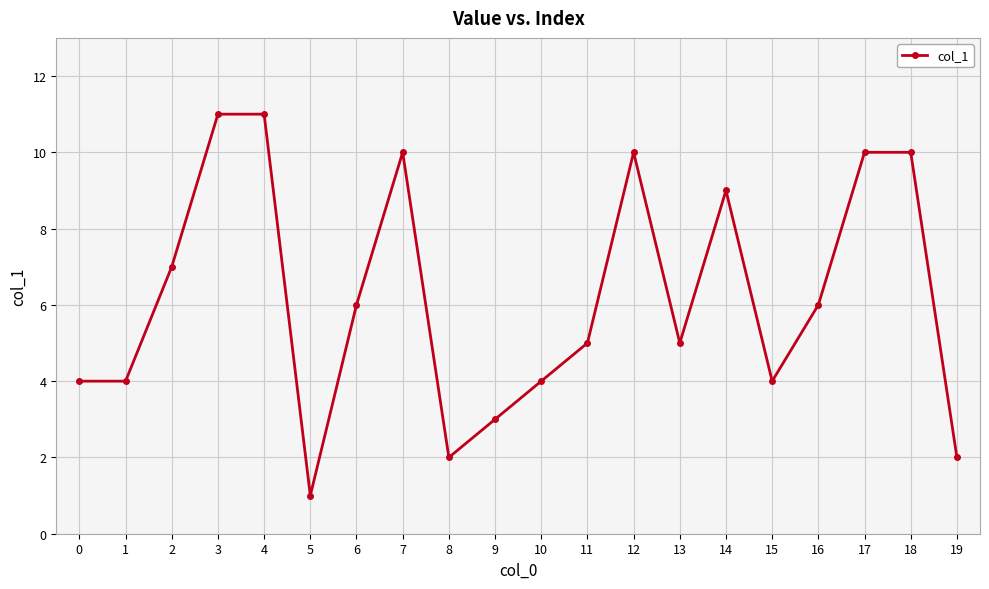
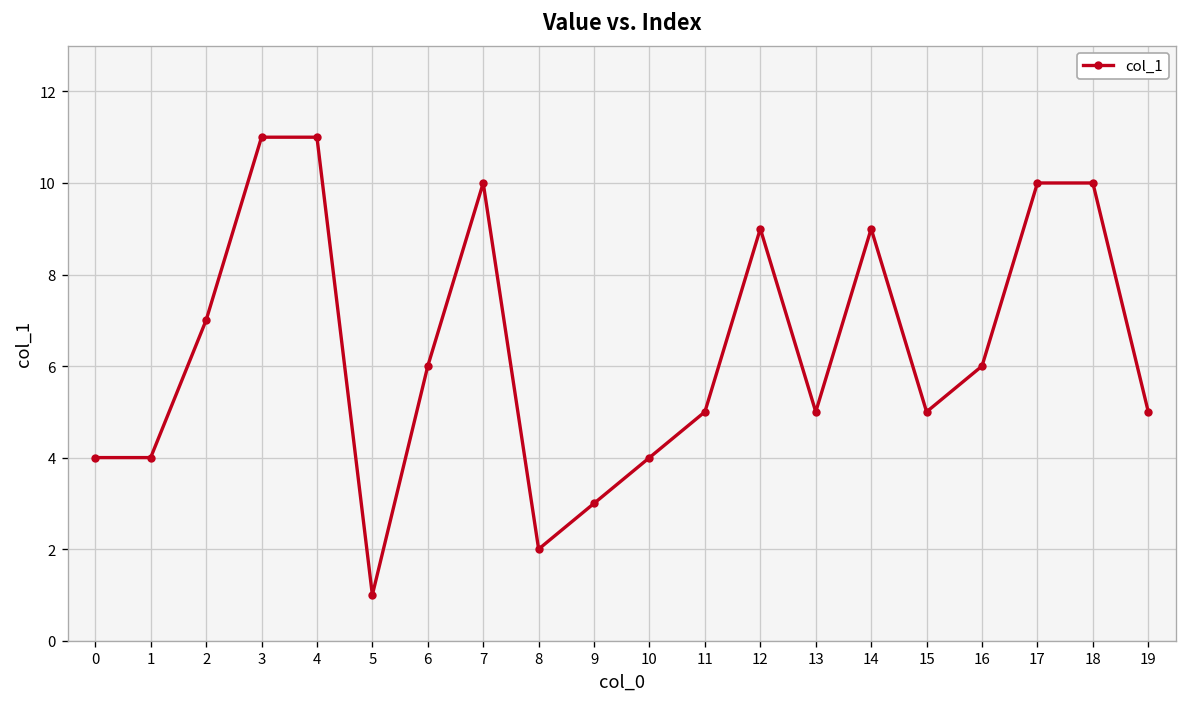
12: 10 -> 9
15: 4 -> 5
19: 2 -> 5
